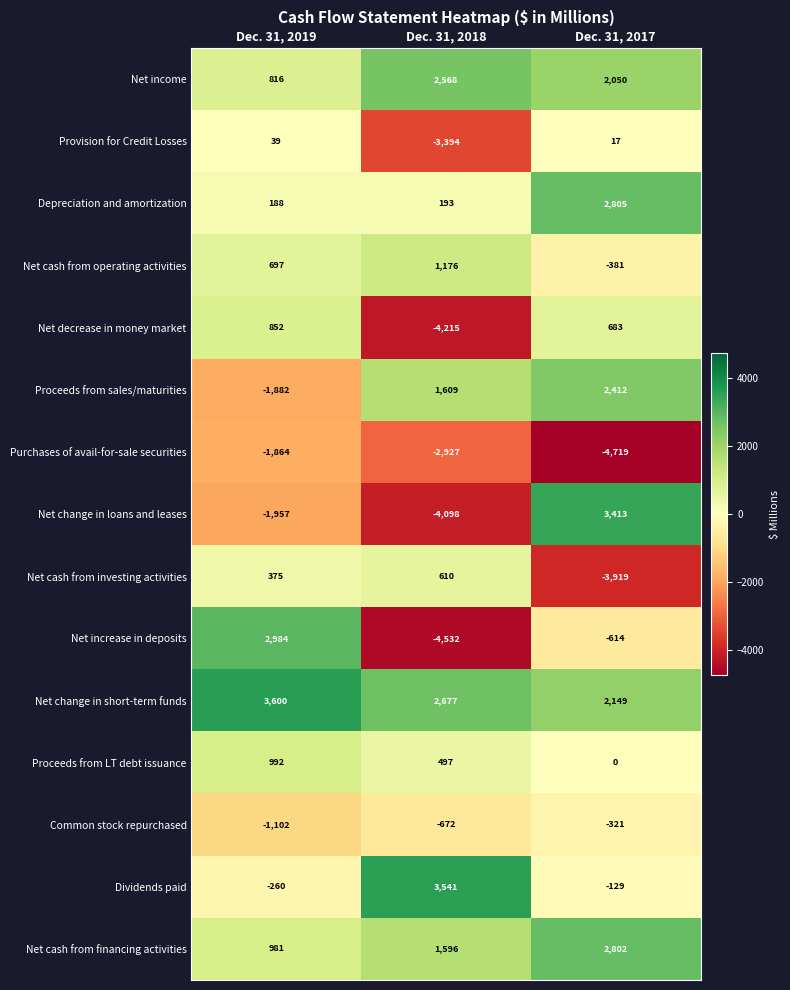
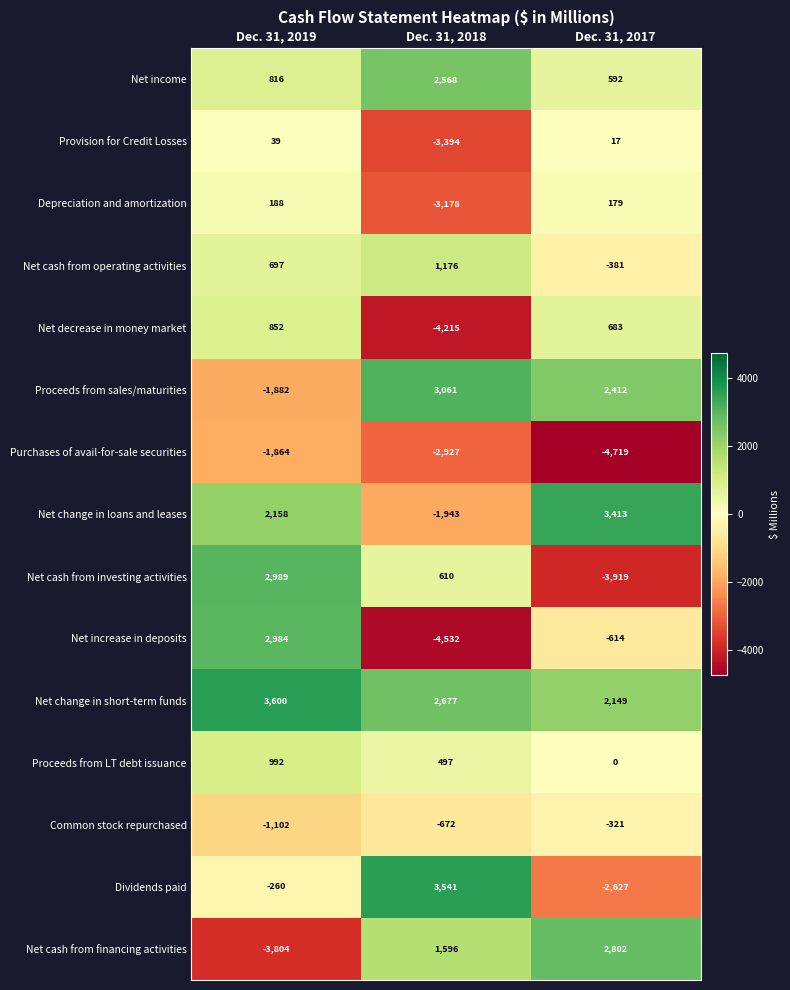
Net income, Dec. 31, 2017: 2,050 -> 592
Depreciation and amortization, Dec. 31, 2018: 193 -> -3,178
Depreciation and amortization, Dec. 31, 2017: 2,805 -> 179
Proceeds from sales/maturities, Dec. 31, 2018: 1,609 -> 3,061
Net change in loans and leases, Dec. 31, 2019: -1,957 -> 2,158
Net change in loans and leases, Dec. 31, 2018: -4,098 -> -1,943
Net cash from investing activities, Dec. 31, 2019: 375 -> 2,989
Dividends paid, Dec. 31, 2017: -129 -> -2,627
Net cash from financing activities, Dec. 31, 2019: 981 -> -3,804
